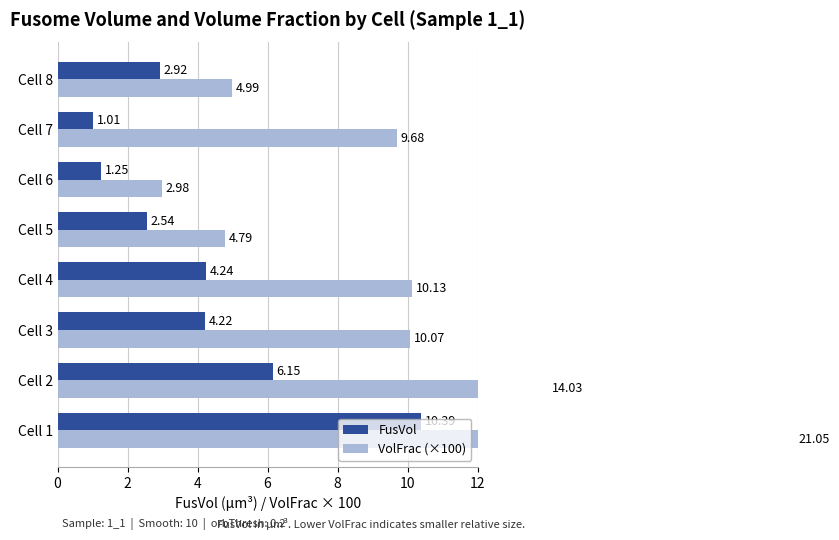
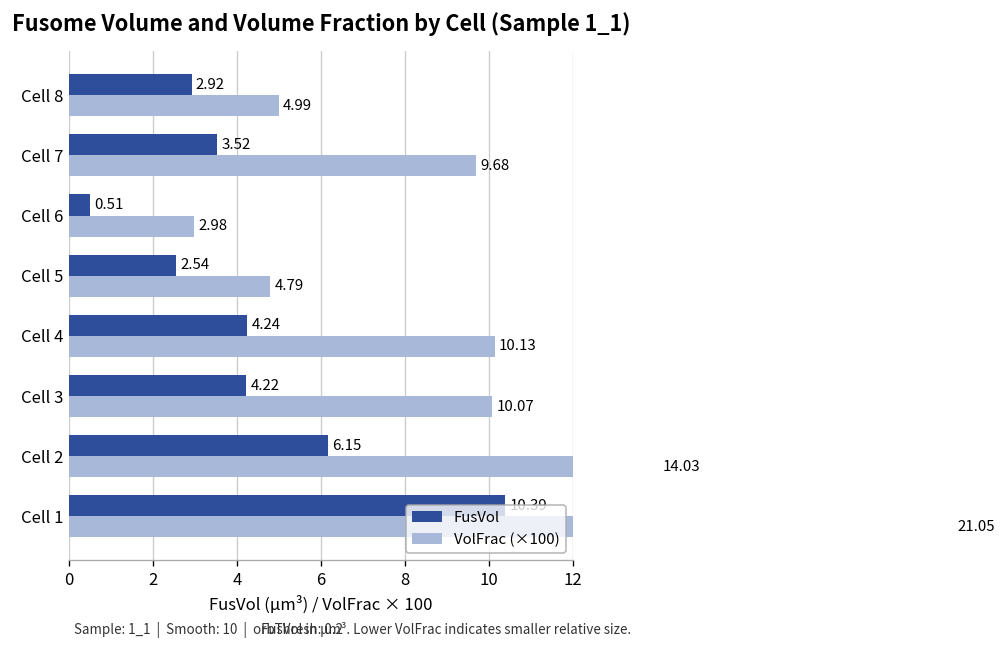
FusVol, Cell 7: 1.01 -> 3.52
FusVol, Cell 6: 1.25 -> 0.51
